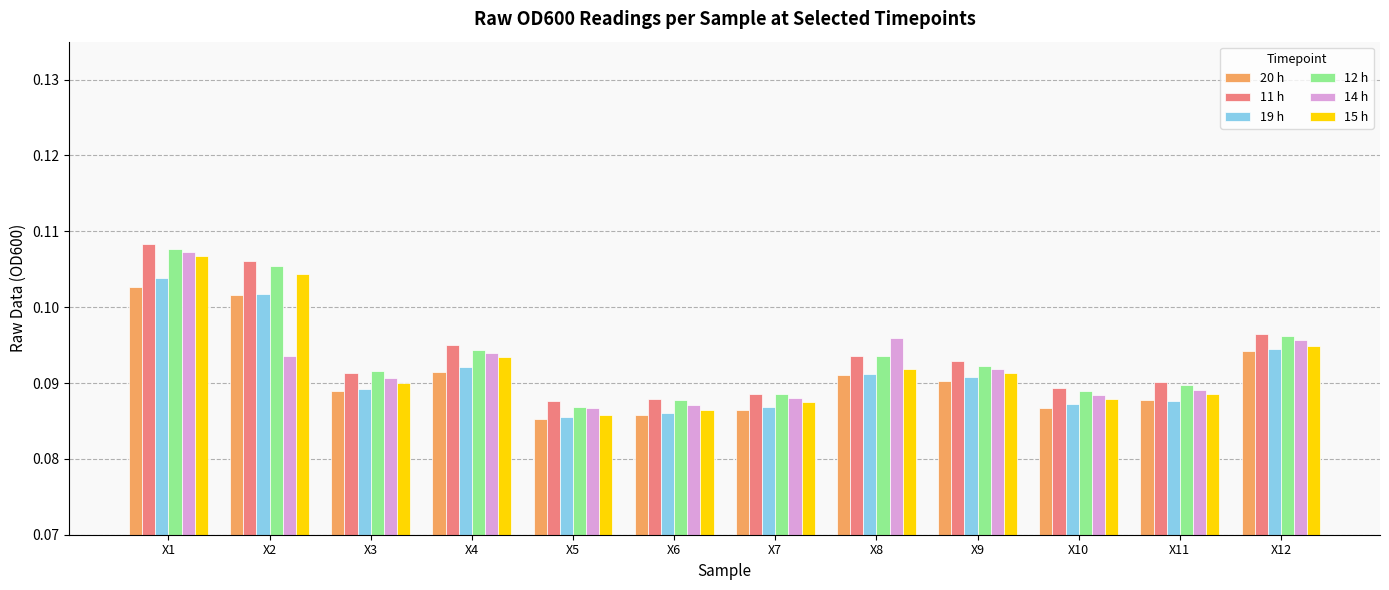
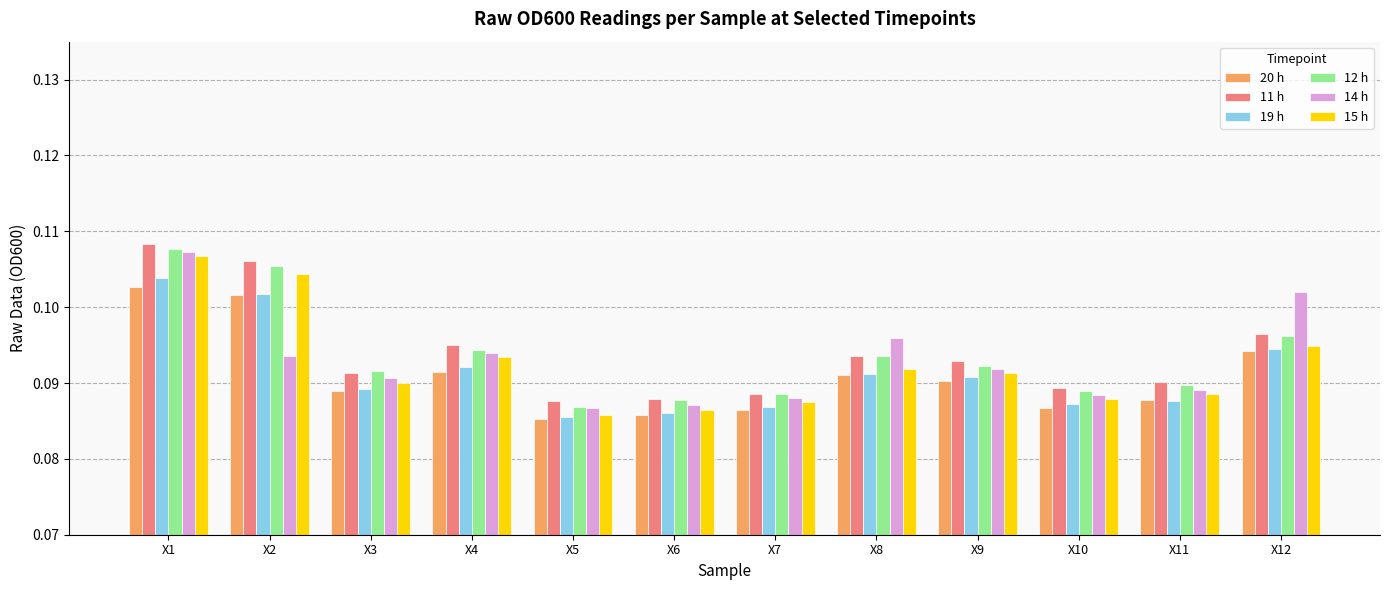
14 h, X12: 0.096 -> 0.102
